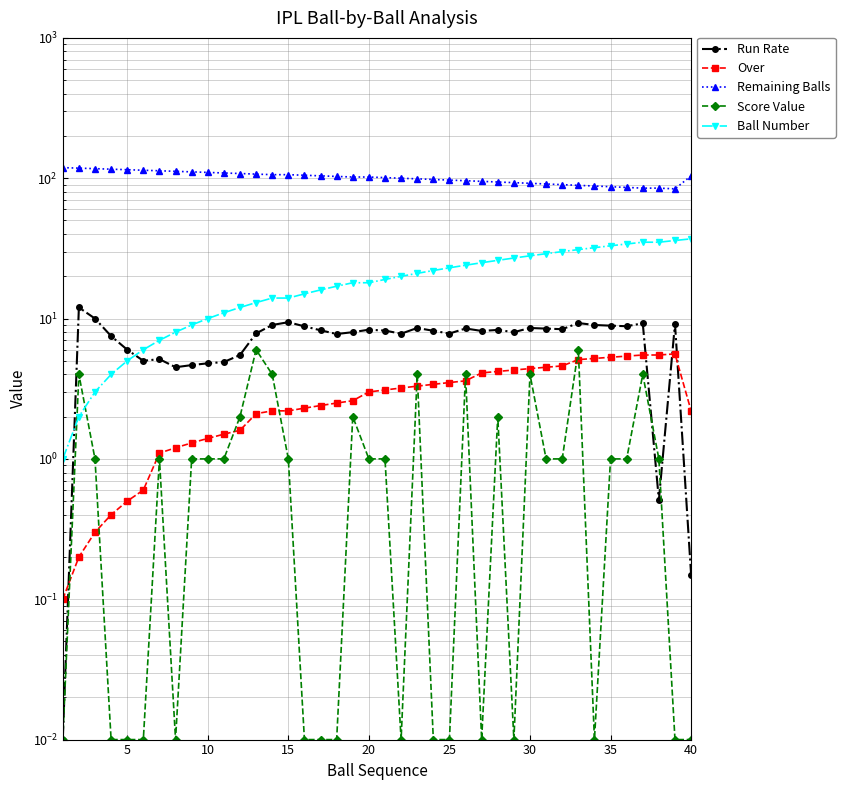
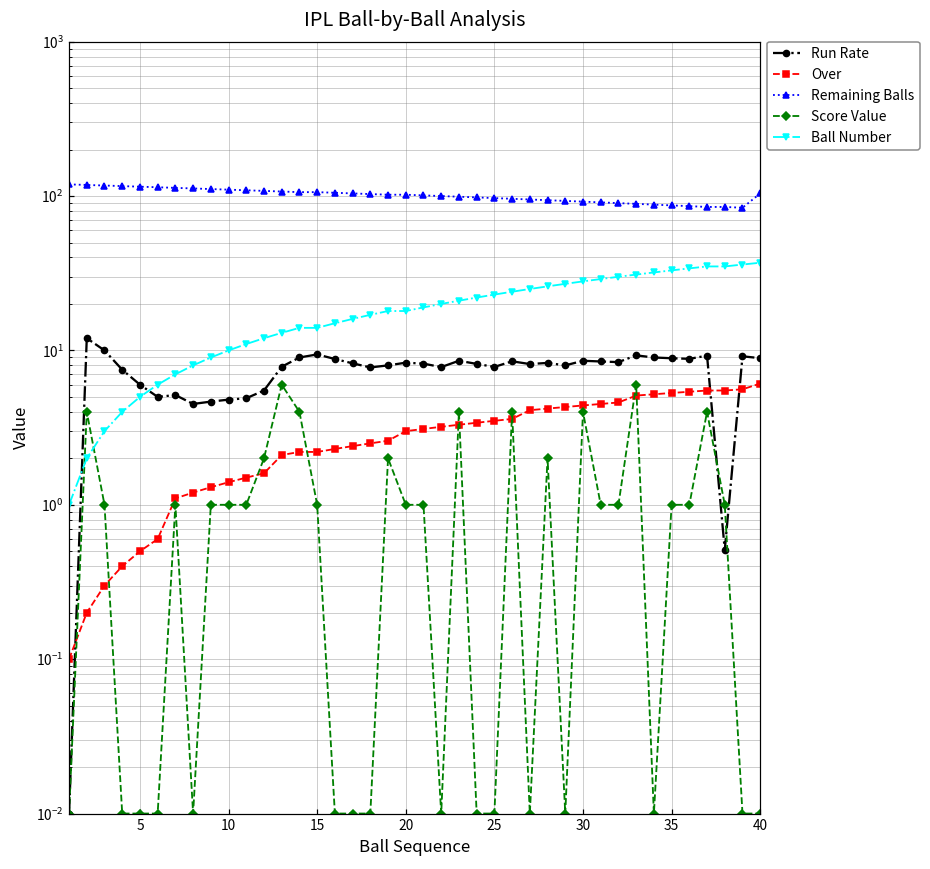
Run Rate, 40: 0.15 -> 9
Over, 40: 2.2 -> 6
